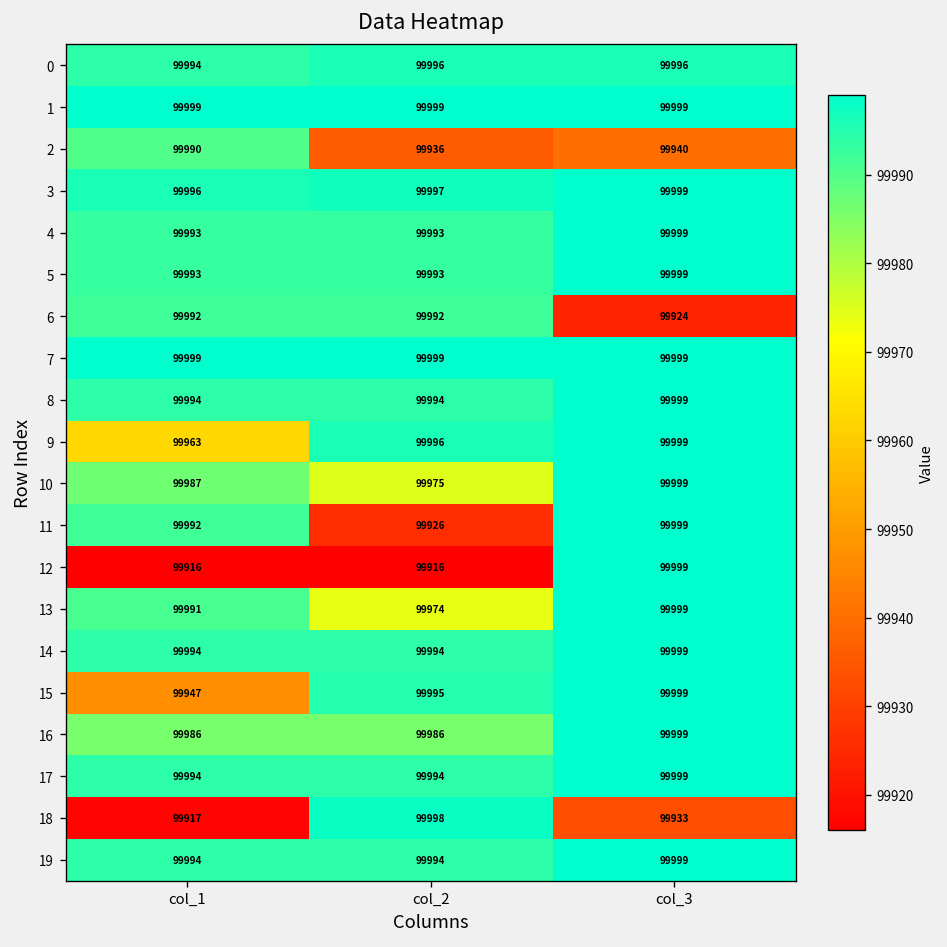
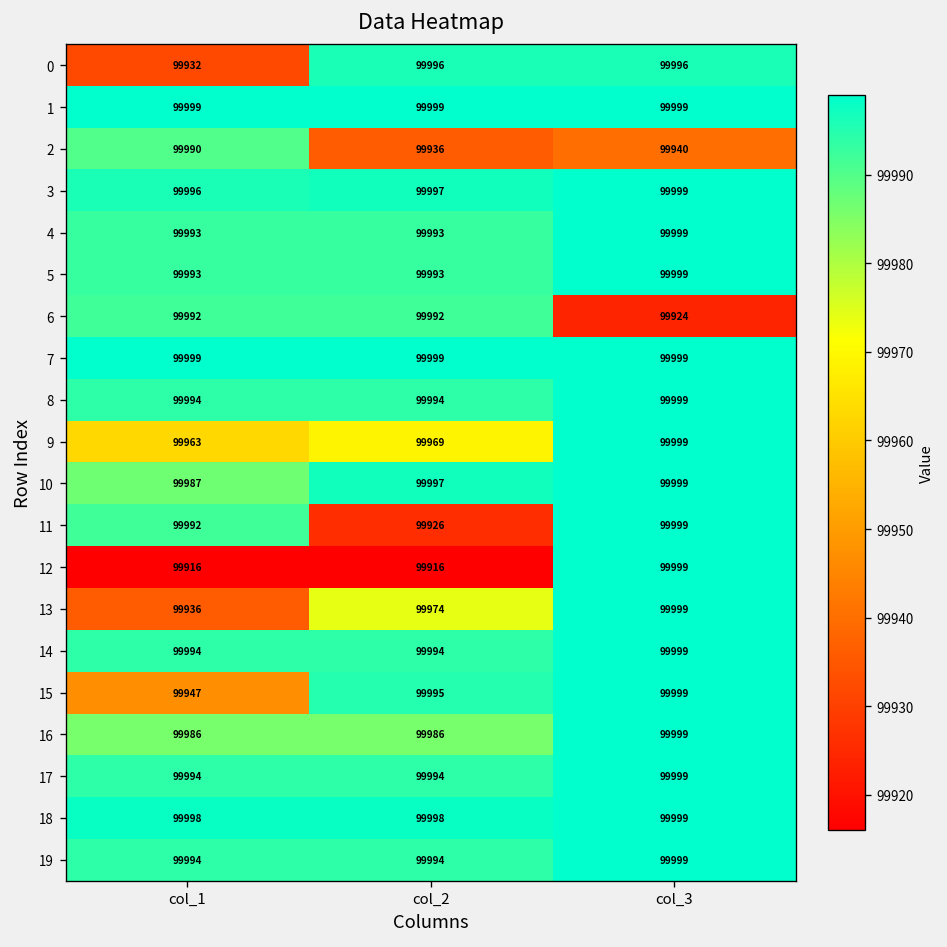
0, col_1: 99994 -> 99932
9, col_2: 99996 -> 99969
10, col_2: 99975 -> 99997
13, col_1: 99991 -> 99936
18, col_1: 99917 -> 99998
18, col_3: 99933 -> 99999
